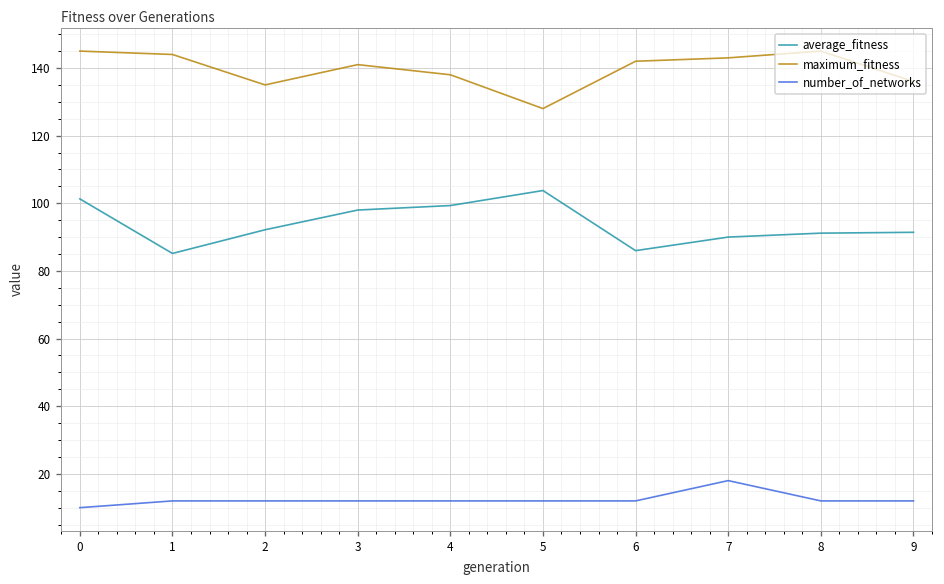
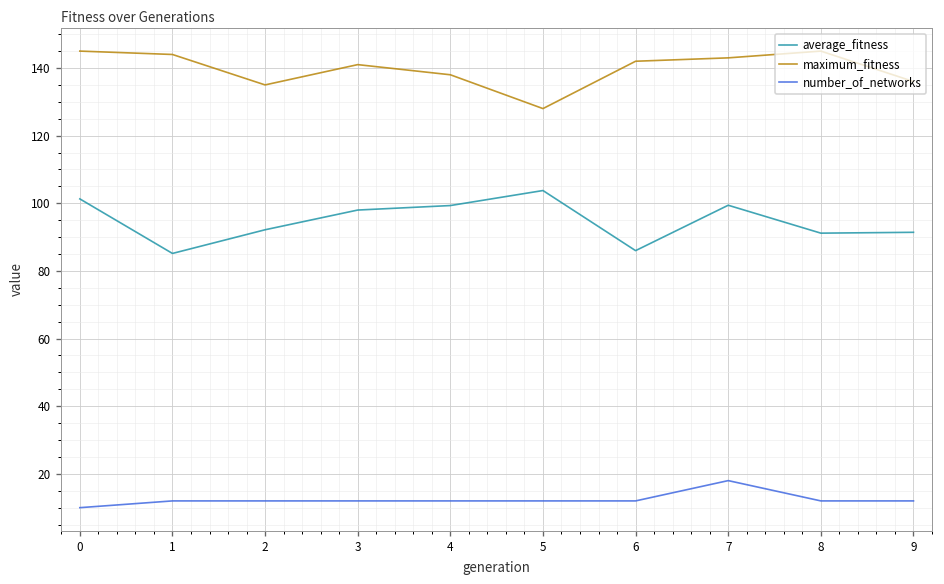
average_fitness, 7: 90 -> 99
